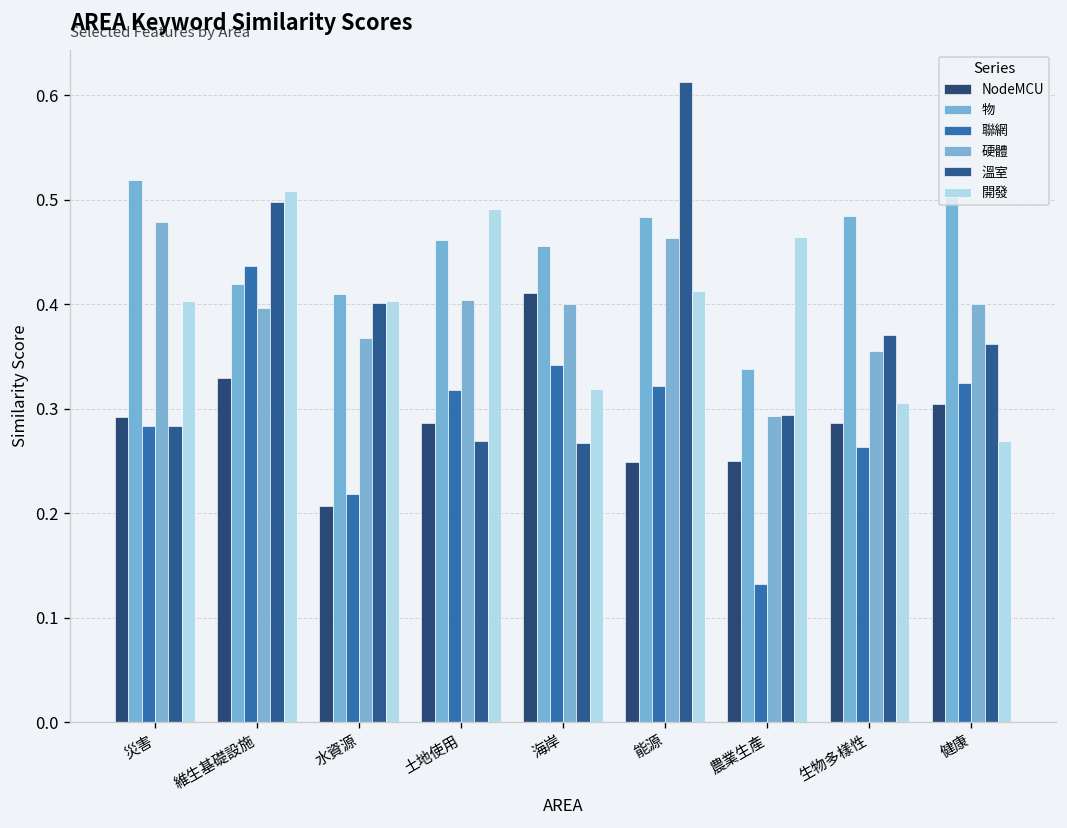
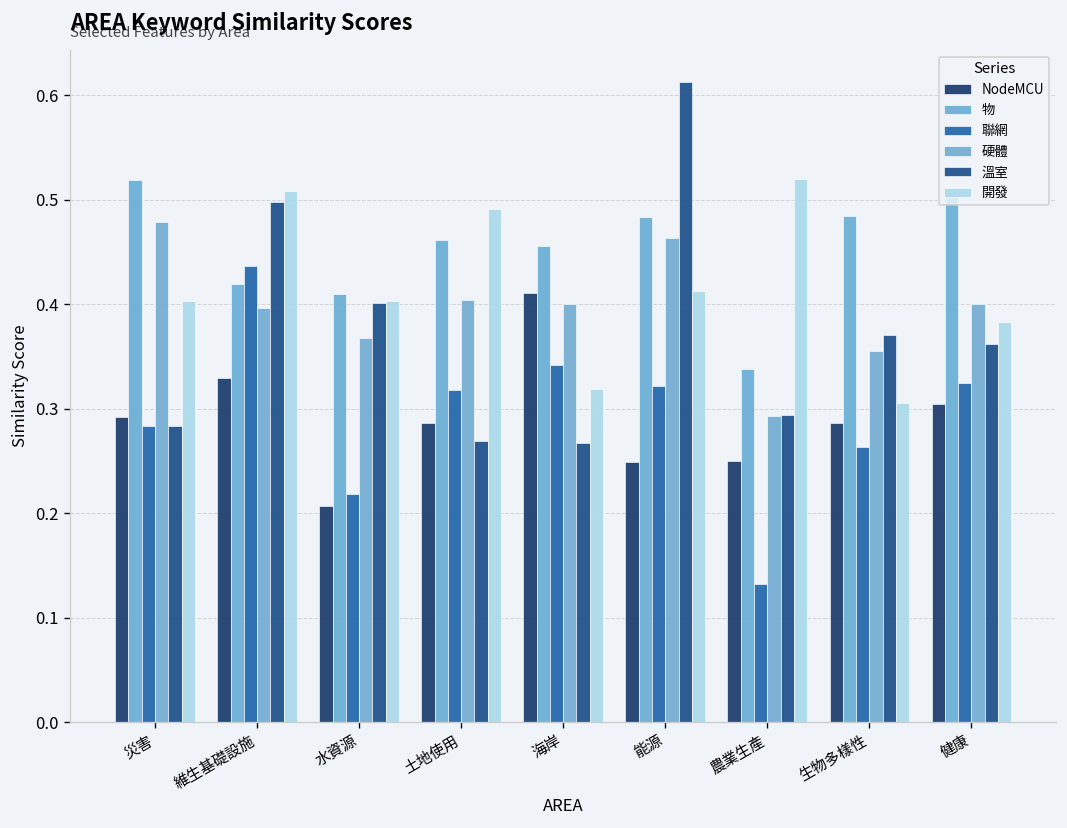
開發, 農業生產: 0.46 -> 0.52
開發, 健康: 0.27 -> 0.38
